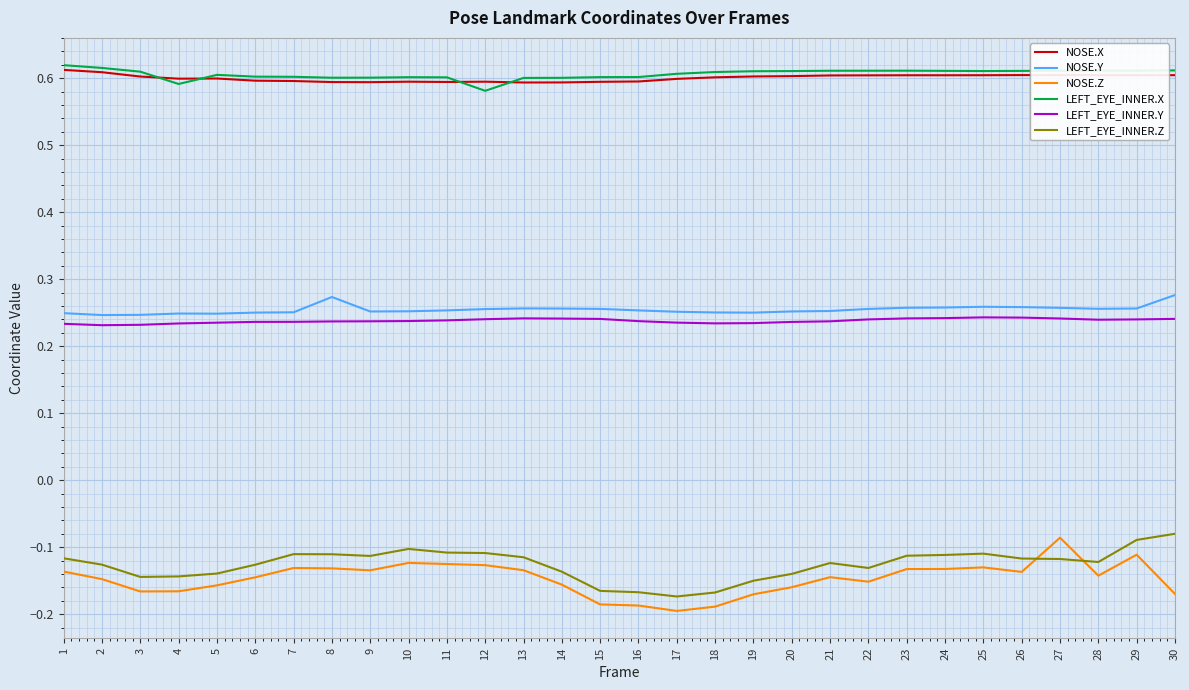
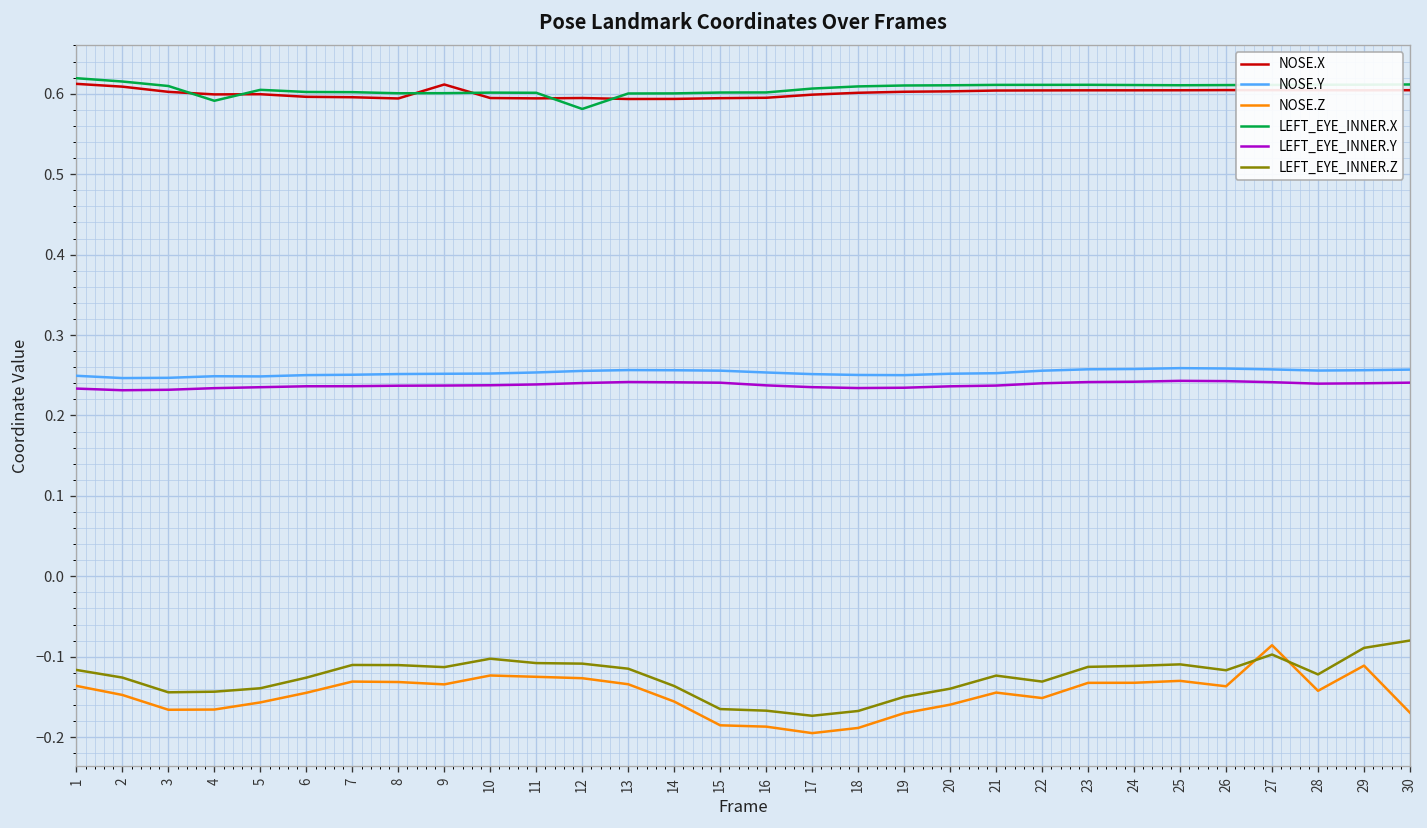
NOSE.Y, 8: 0.27 -> 0.25
NOSE.X, 9: 0.59 -> 0.61
LEFT_EYE_INNER.Z, 27: -0.12 -> -0.10
NOSE.Y, 30: 0.28 -> 0.26
